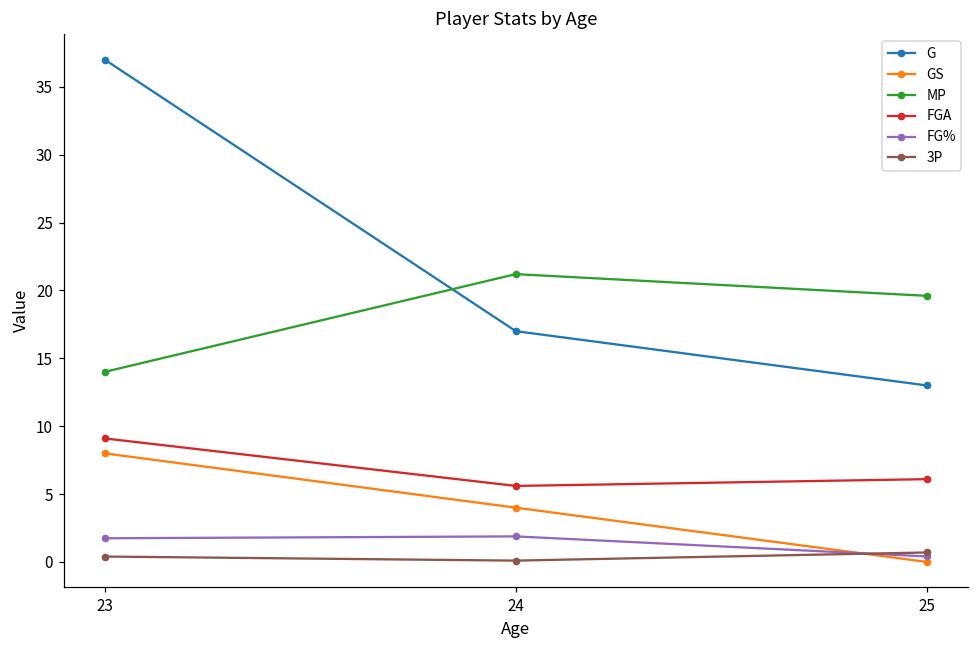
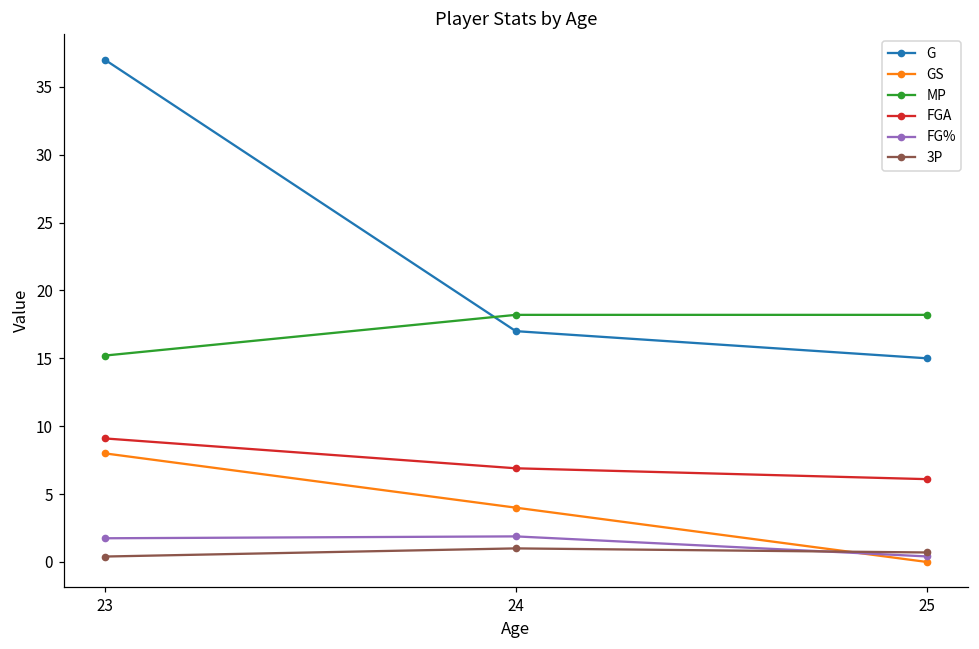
MP, 23: 14.0 -> 15.2
MP, 24: 21.2 -> 18.2
FGA, 24: 5.6 -> 6.9
3P, 24: 0.1 -> 1.0
G, 25: 13 -> 15
MP, 25: 19.6 -> 18.2
